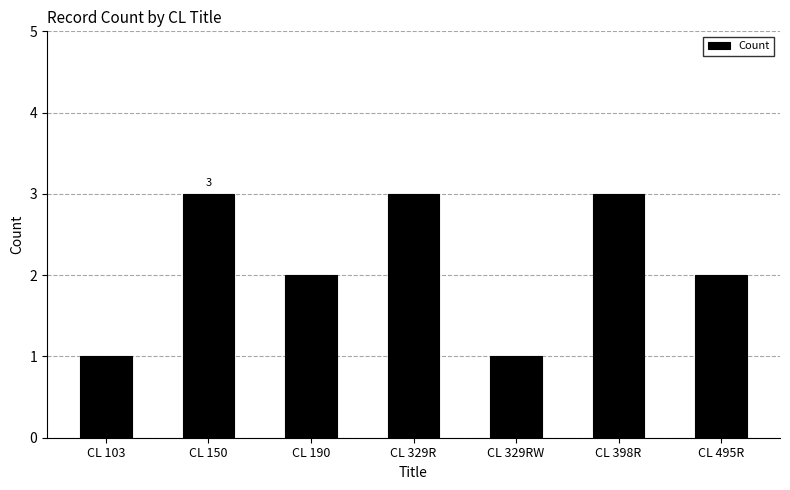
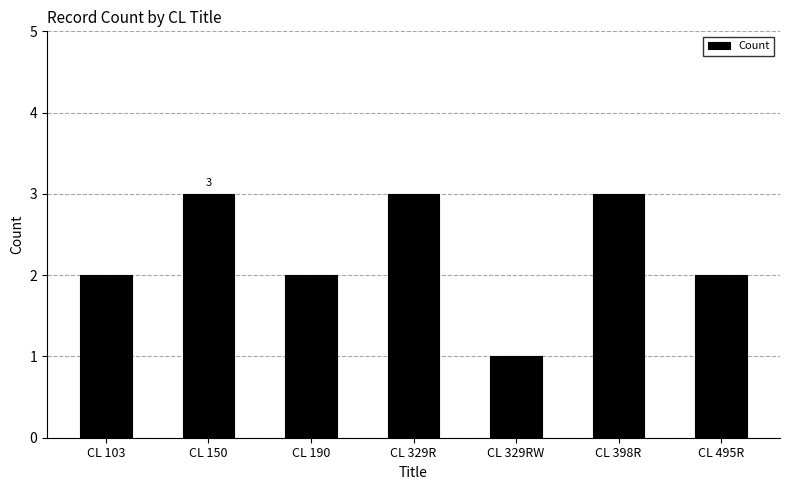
CL 103: 1 -> 2
